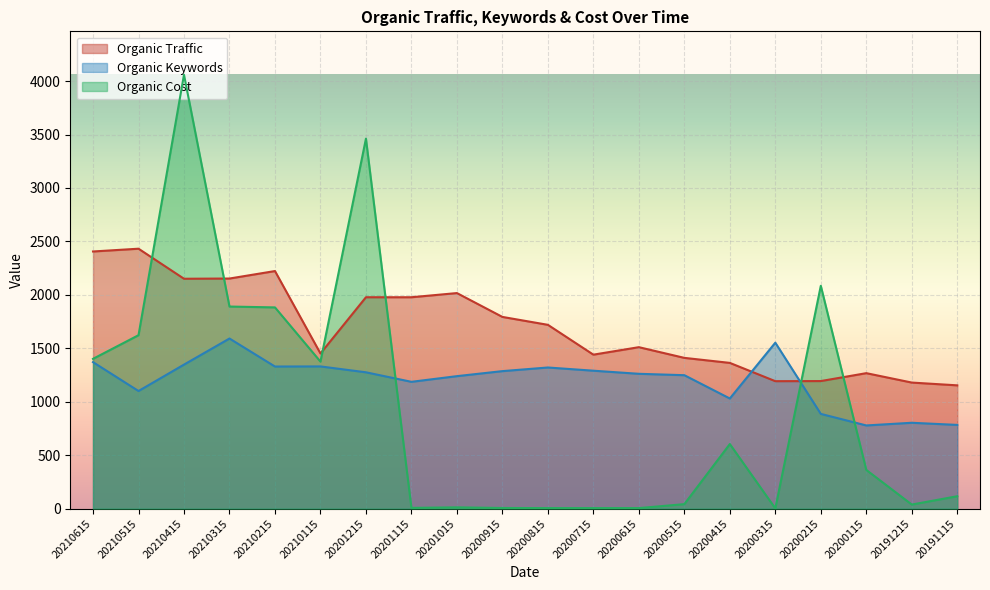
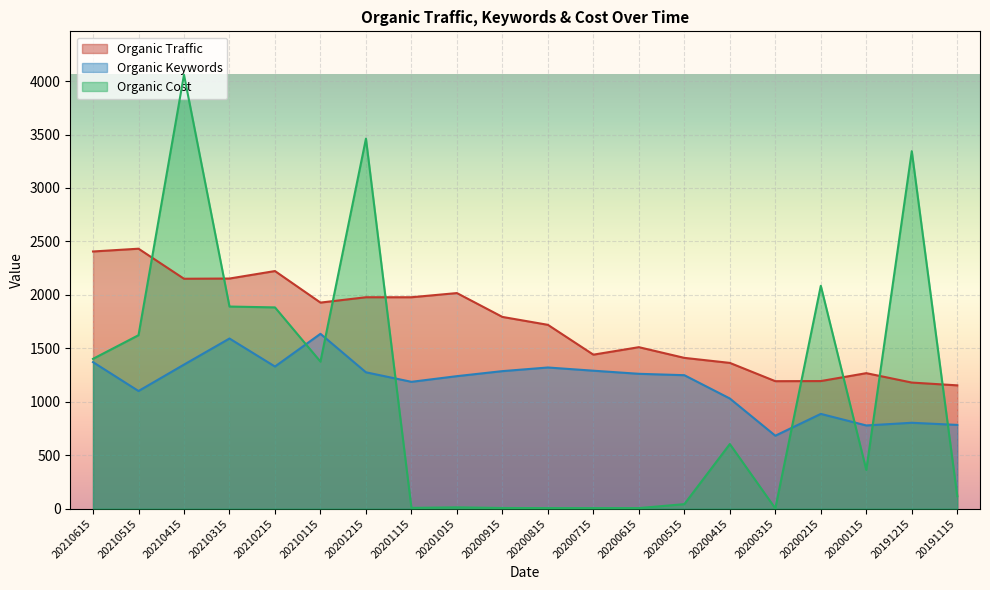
Organic Traffic, 20210115: 1450 -> 1930
Organic Keywords, 20210115: 1330 -> 1640
Organic Keywords, 20200315: 1550 -> 680
Organic Cost, 20191215: 40 -> 3340
